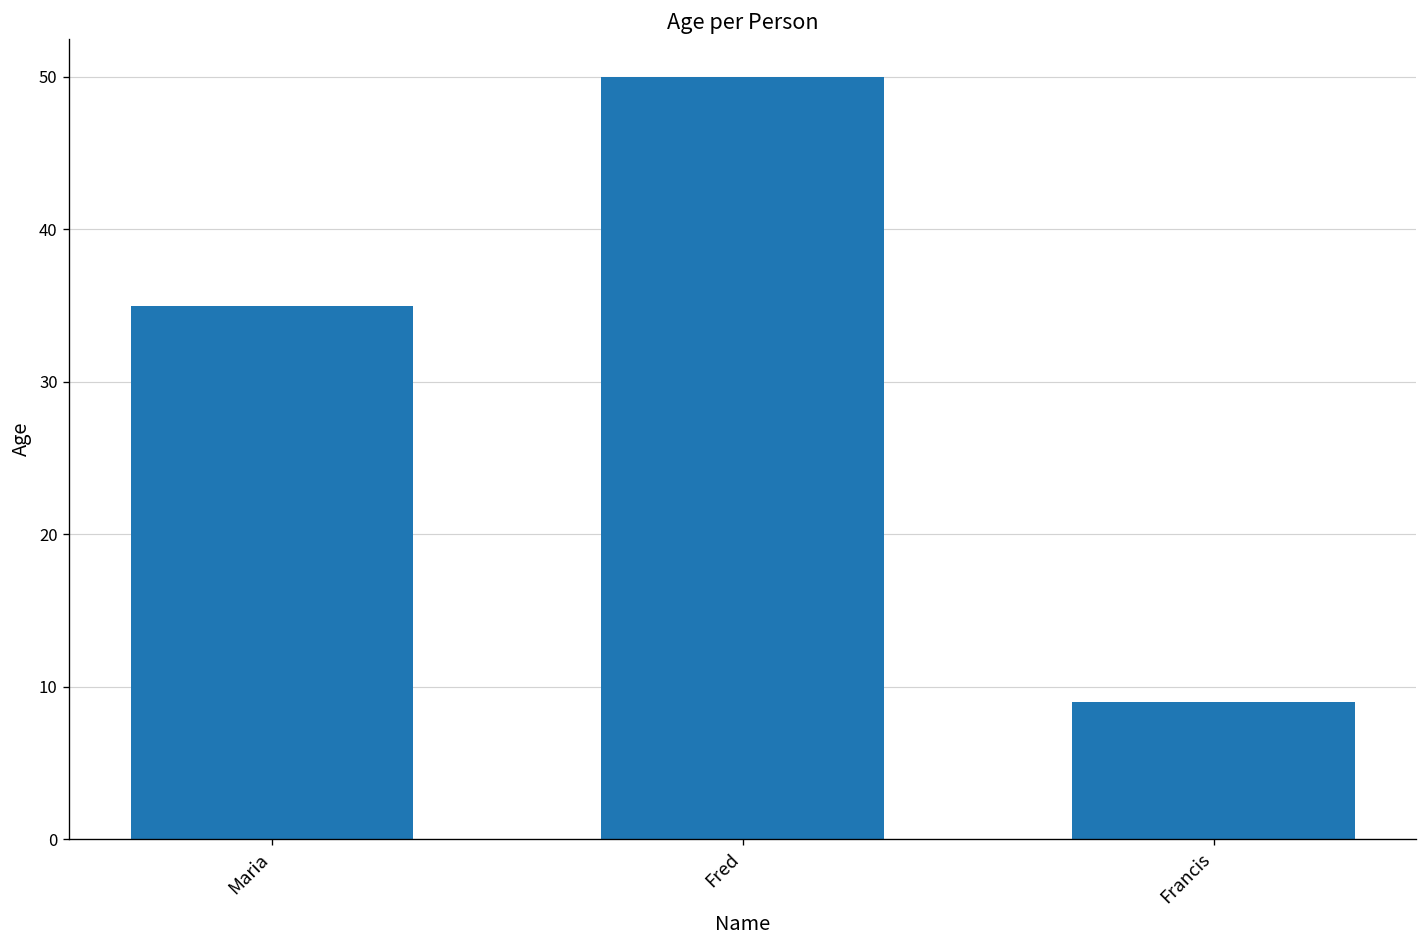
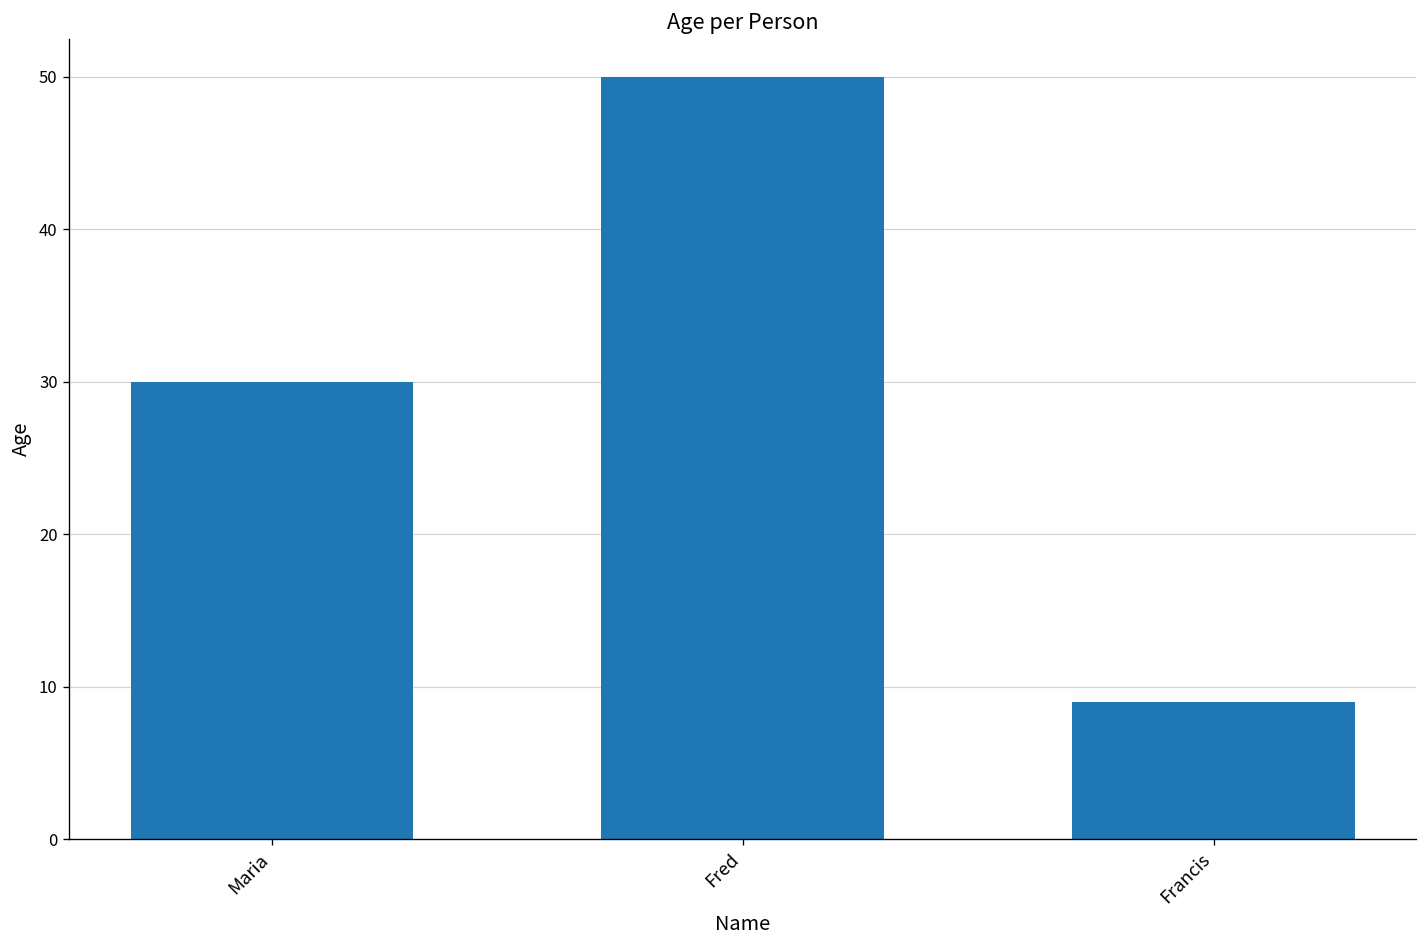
Maria: 35 -> 30
